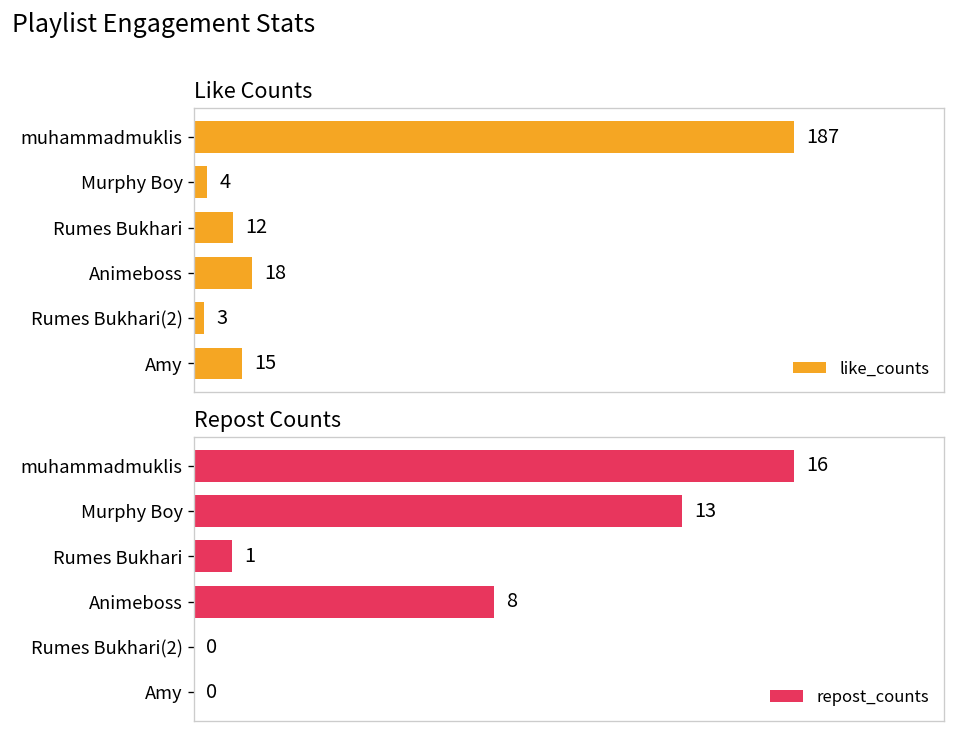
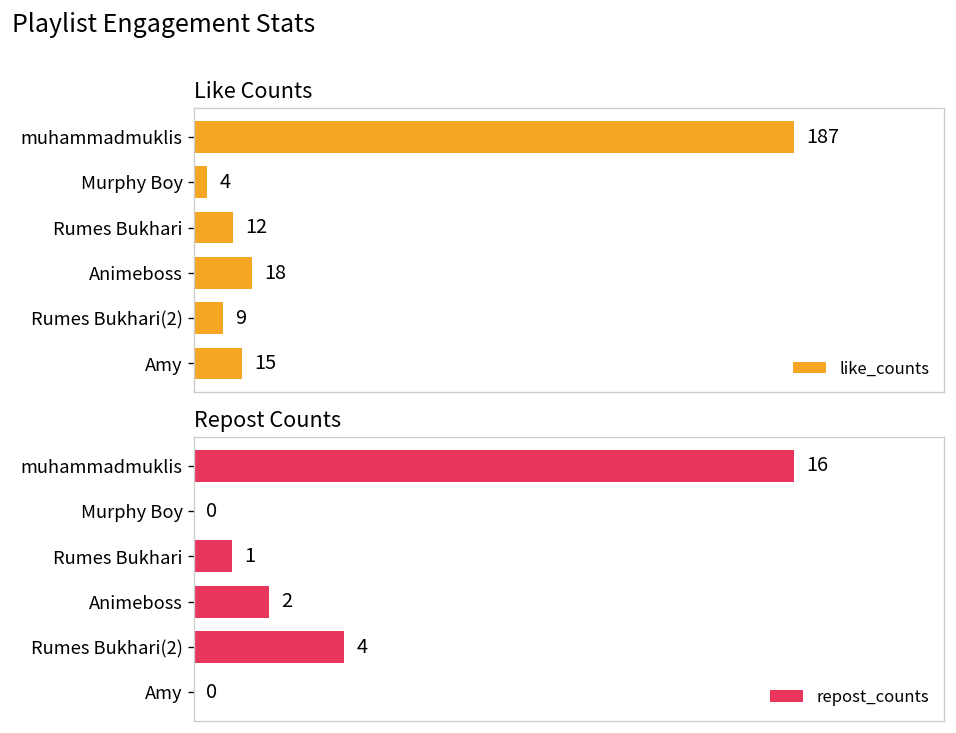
Like Counts, Rumes Bukhari(2): 3 -> 9
Repost Counts, Murphy Boy: 13 -> 0
Repost Counts, Animeboss: 8 -> 2
Repost Counts, Rumes Bukhari(2): 0 -> 4
